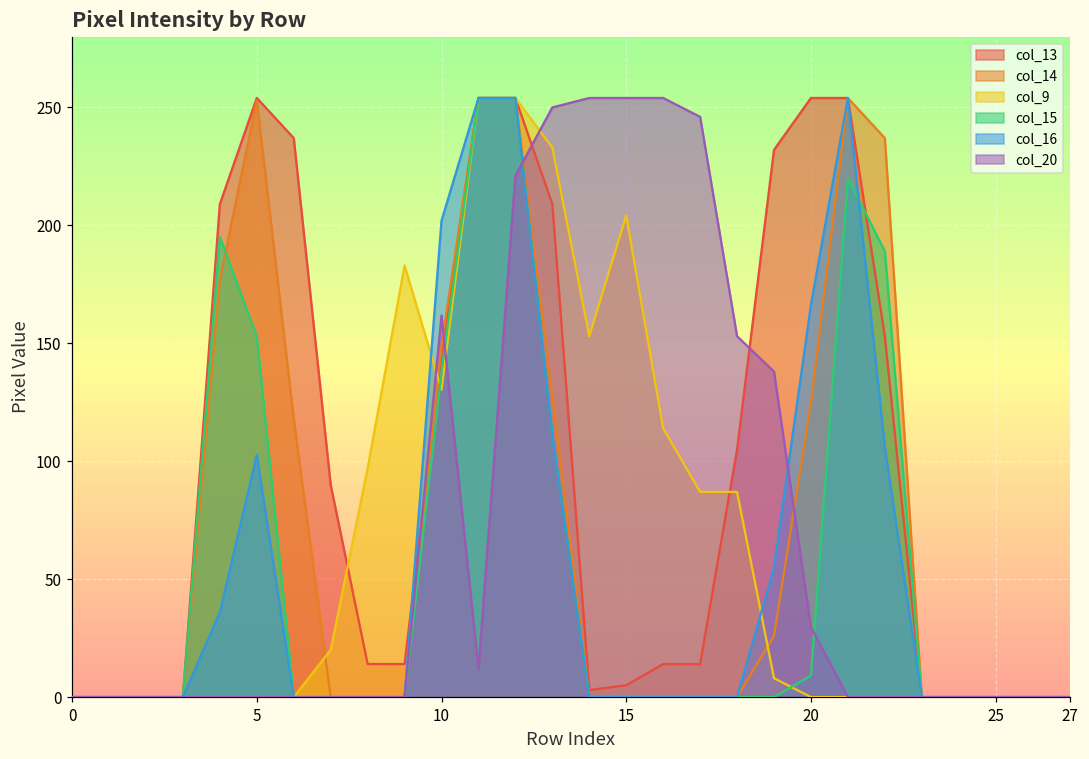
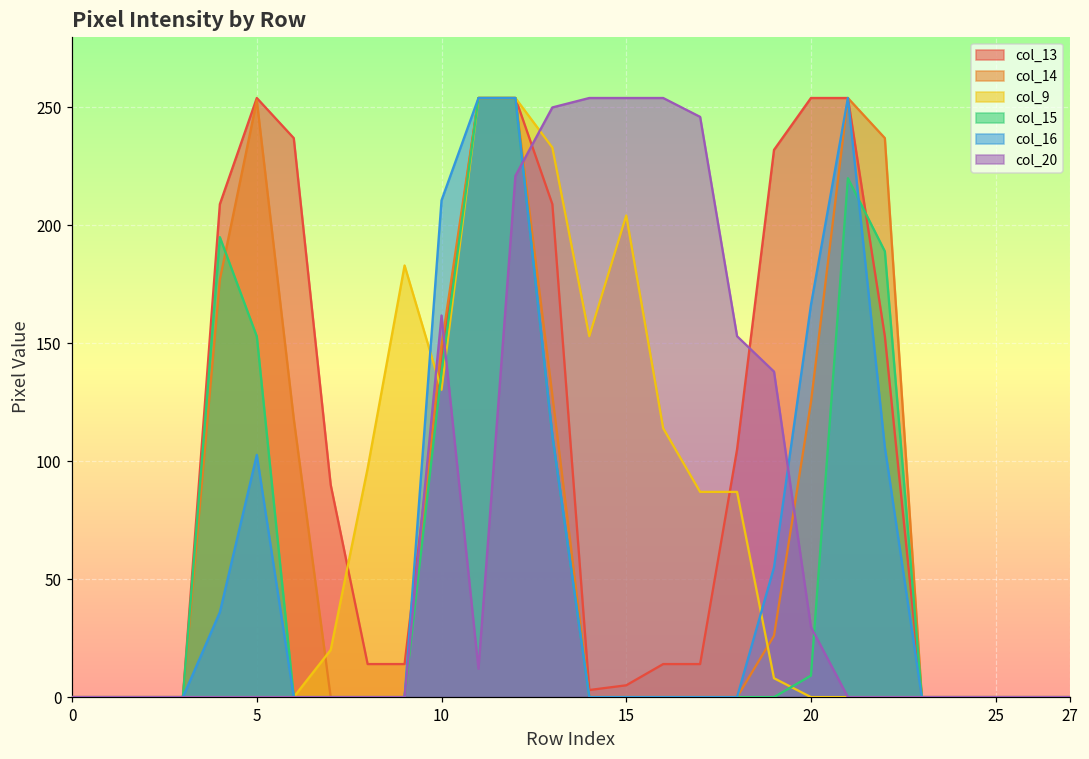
col_16, 10: 202 -> 211
